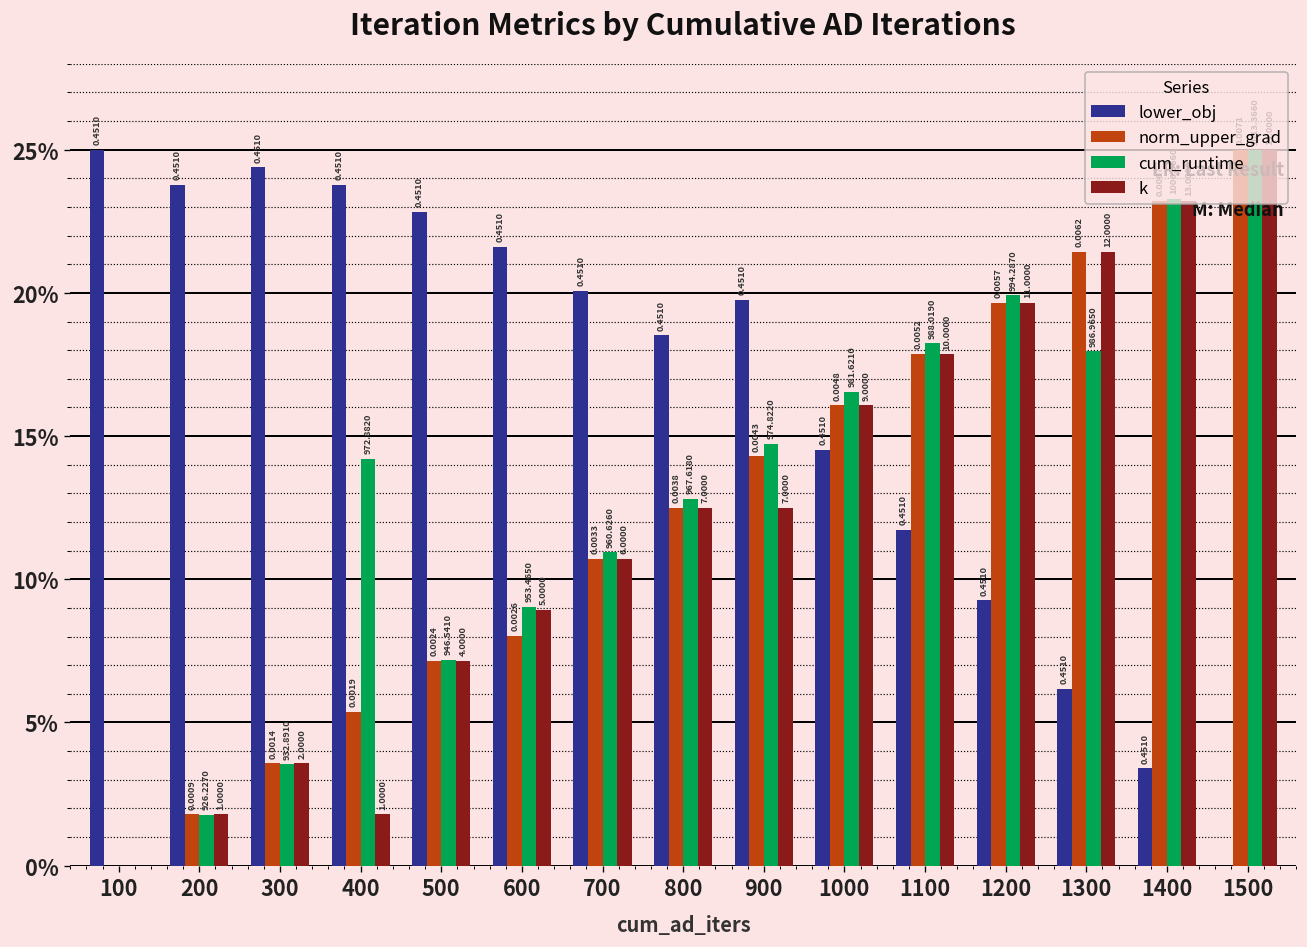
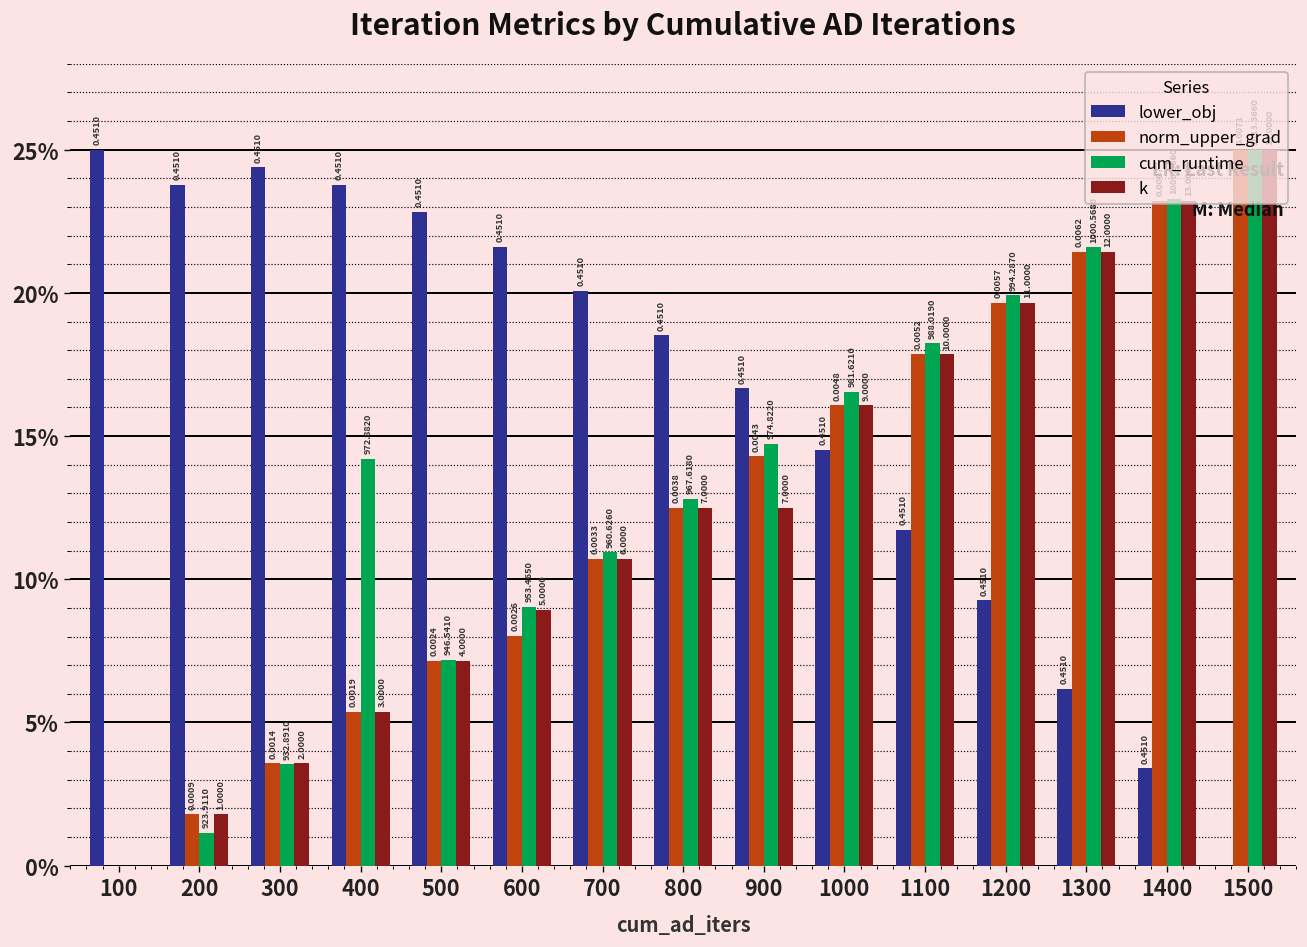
cum_runtime, 200: 926.2270 -> 923.9110
k, 400: 1.0000 -> 3.0000
lower_obj, 900: 19.8% -> 16.7%
cum_runtime, 1300: 18.0% -> 21.6%
